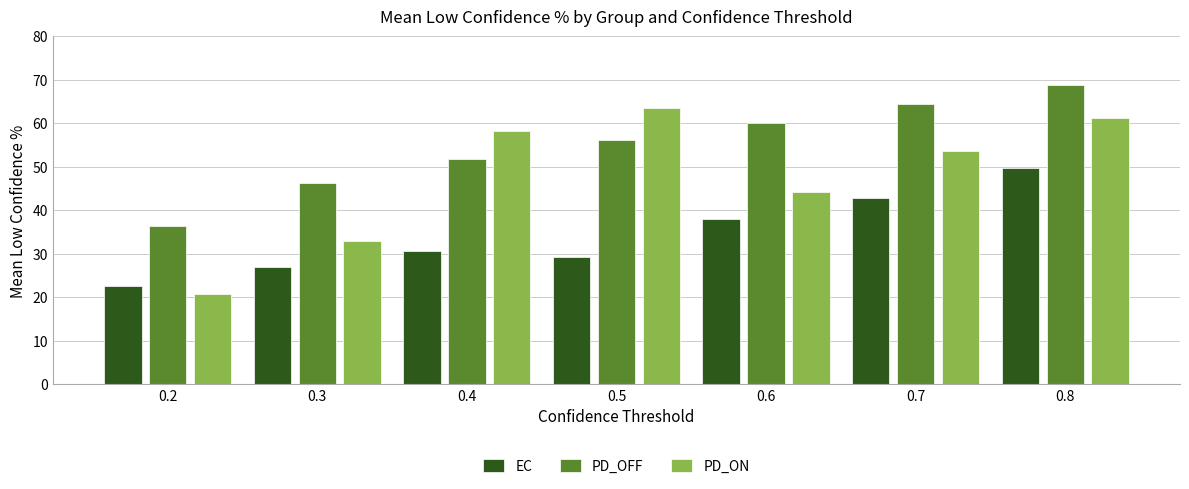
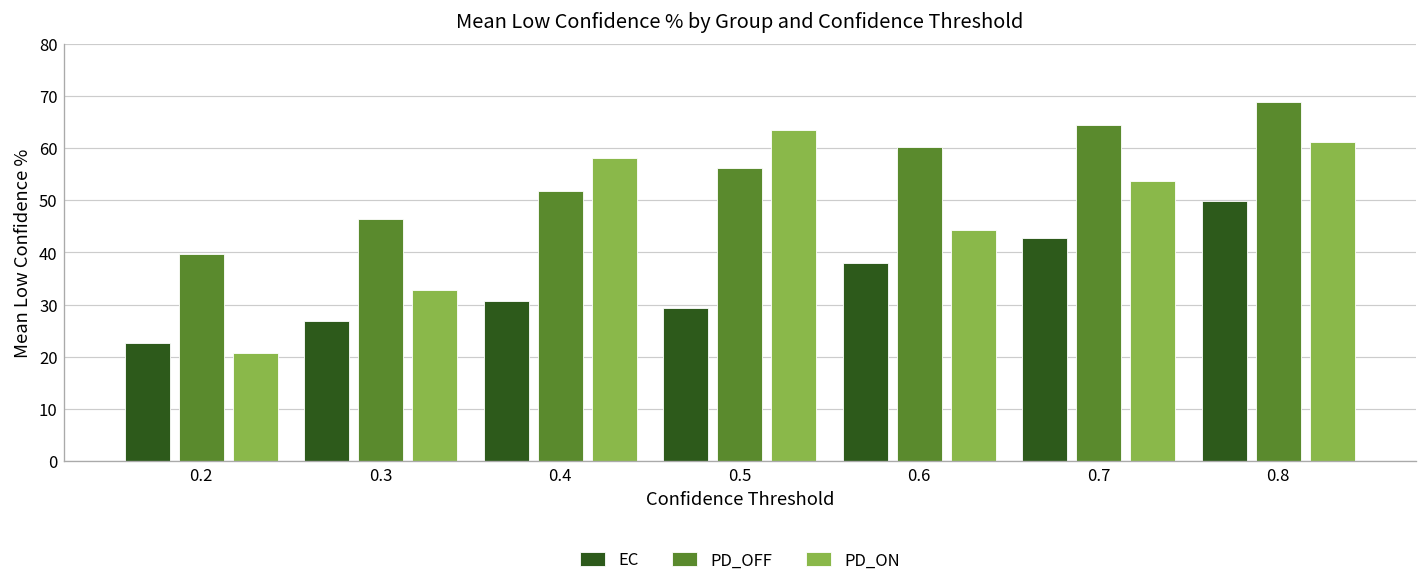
PD_OFF, 0.2: 36 -> 40
